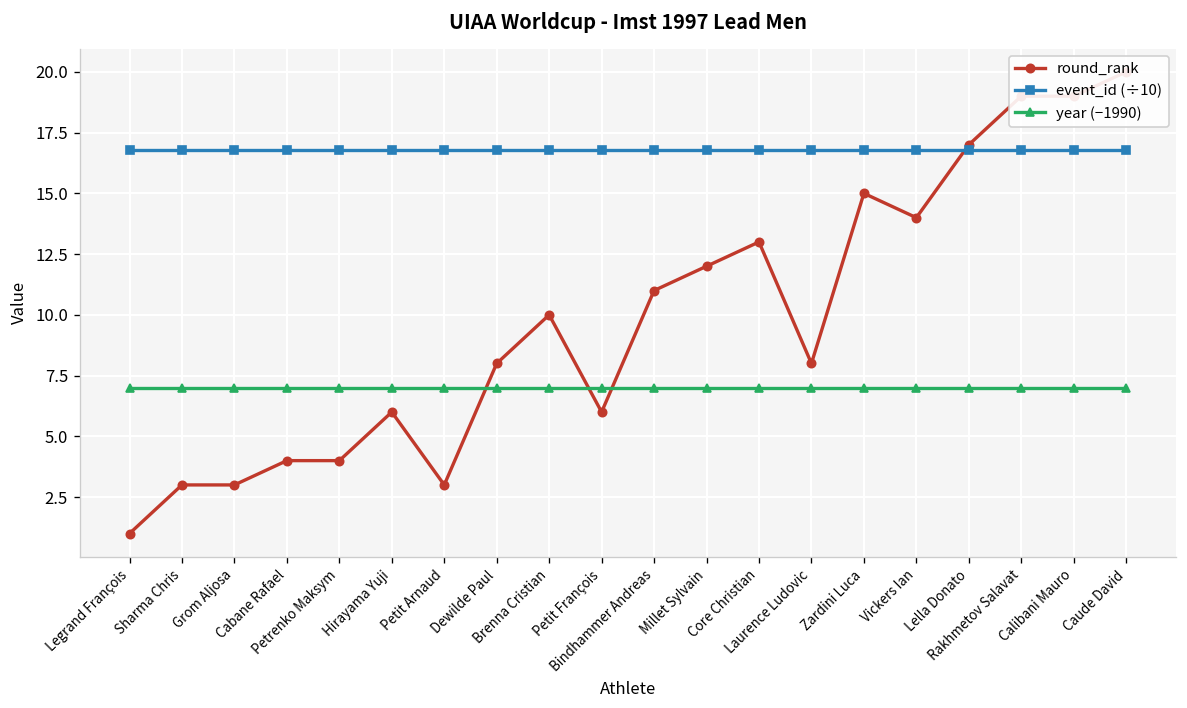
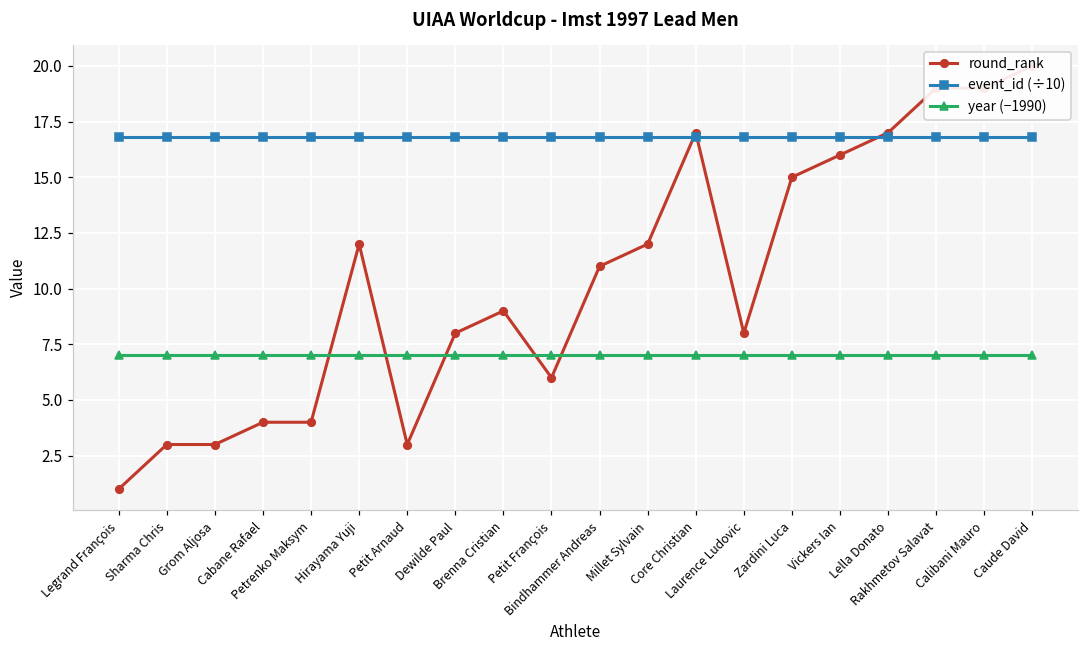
round_rank, Hirayama Yuji: 6 -> 12
round_rank, Brenna Cristian: 10 -> 9
round_rank, Core Christian: 13 -> 17
round_rank, Vickers Ian: 14 -> 16
